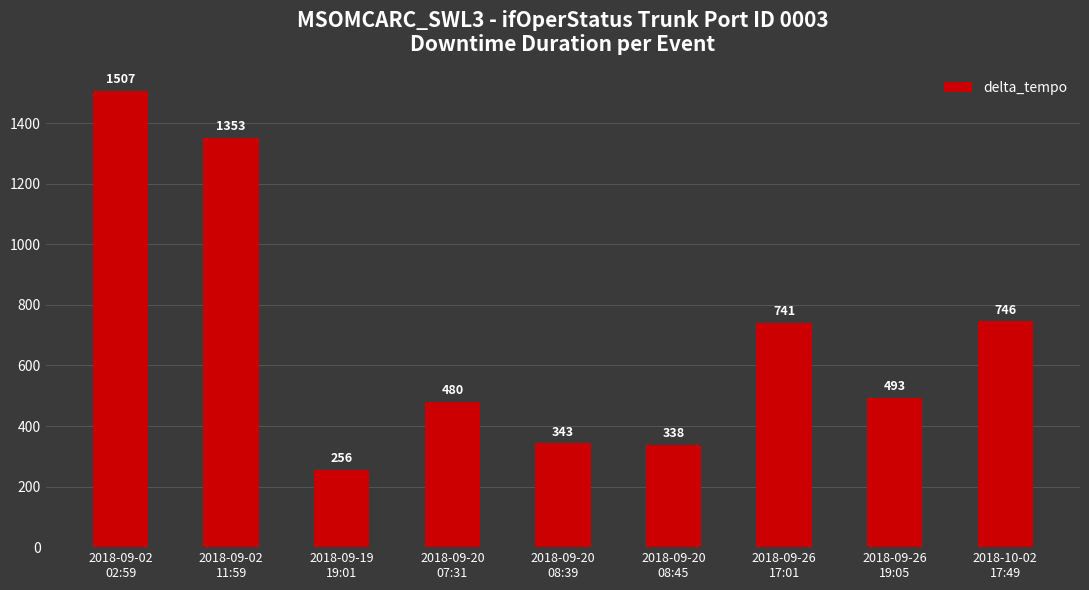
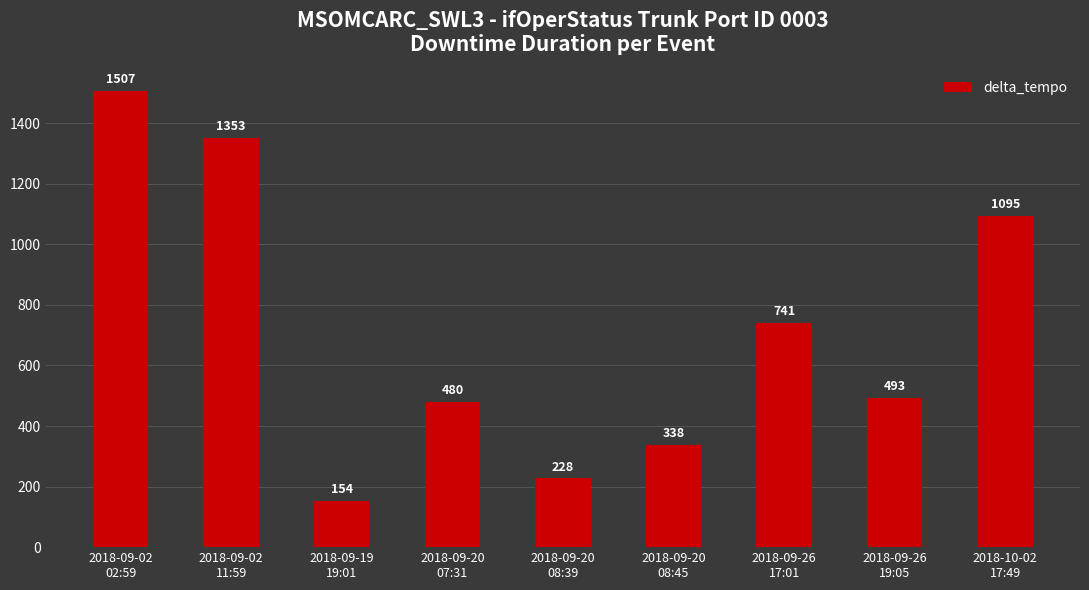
2018-09-19 19:01: 256 -> 154
2018-09-20 08:39: 343 -> 228
2018-10-02 17:49: 746 -> 1095
